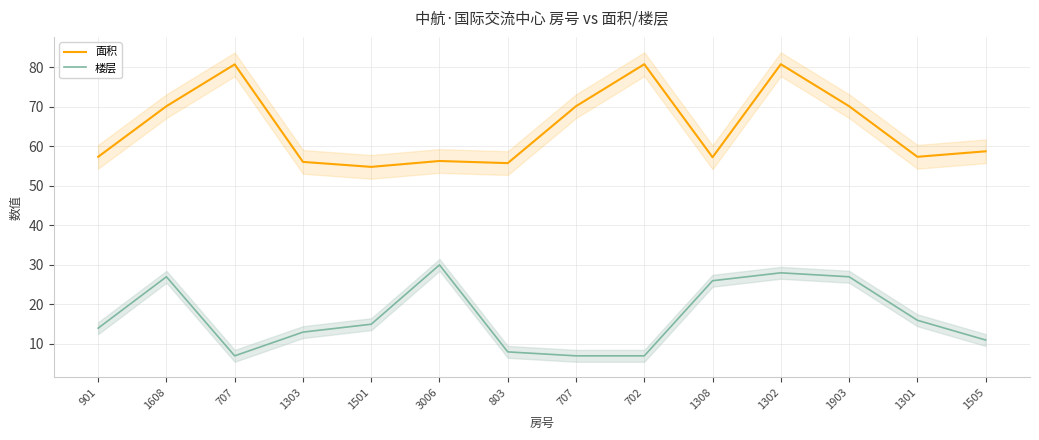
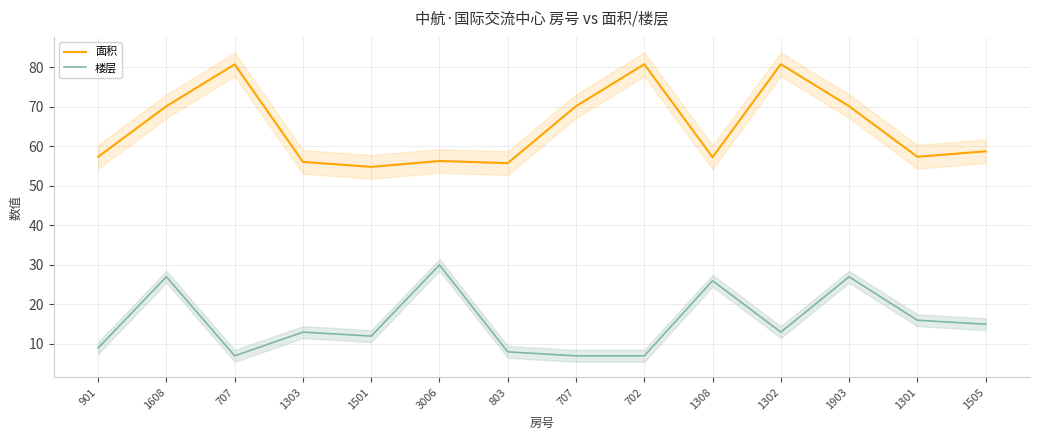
楼层, 901: 14 -> 9
楼层, 1501: 15 -> 12
楼层, 1302: 28 -> 13
楼层, 1505: 11 -> 15
